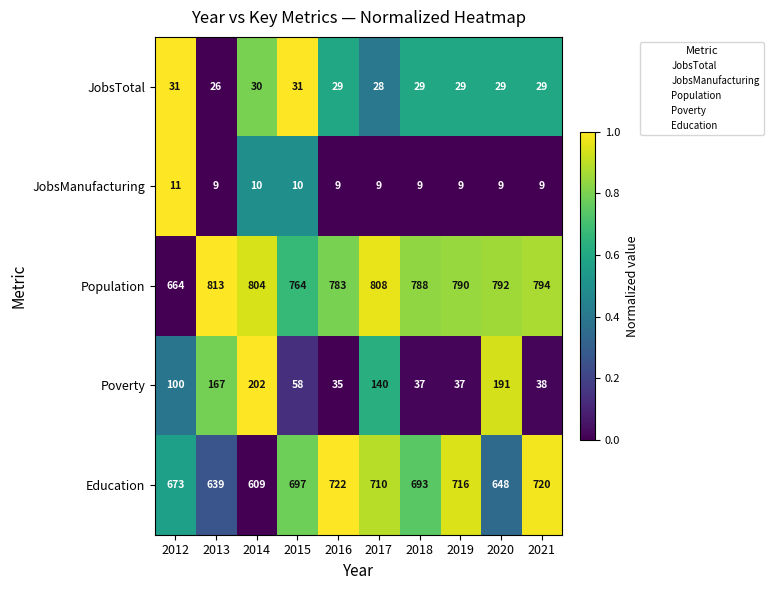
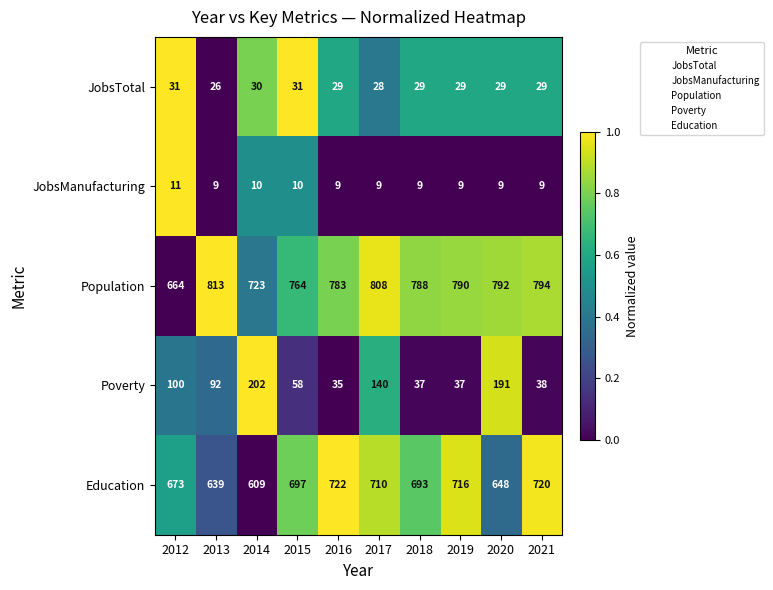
Population, 2014: 804 -> 723
Poverty, 2013: 167 -> 92
